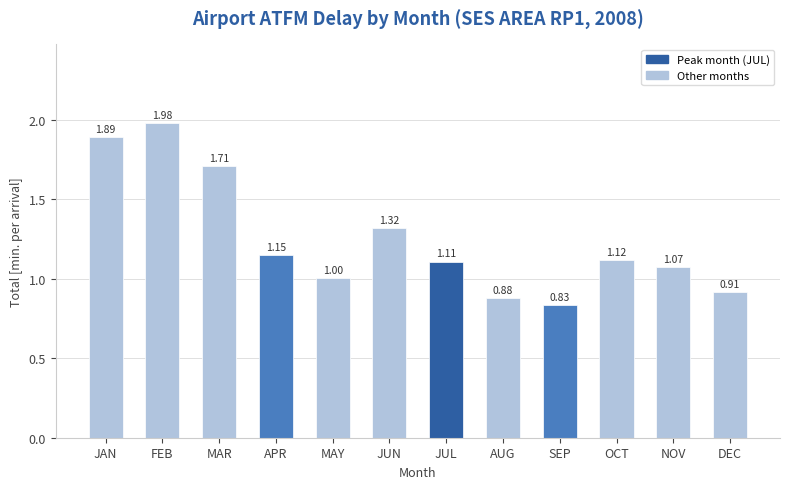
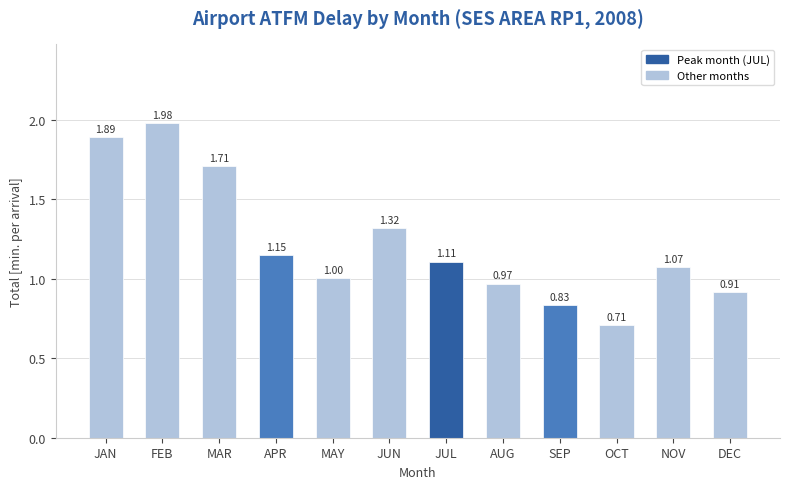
AUG: 0.88 -> 0.97
OCT: 1.12 -> 0.71
